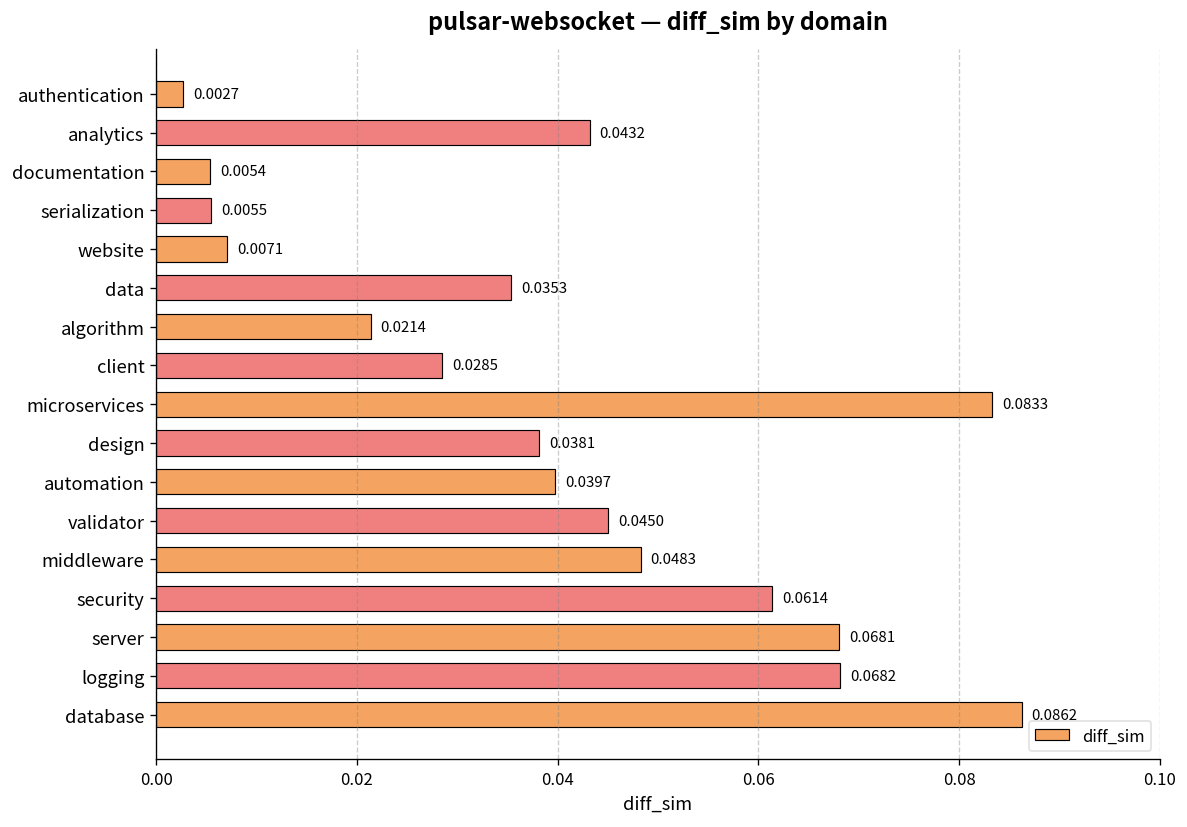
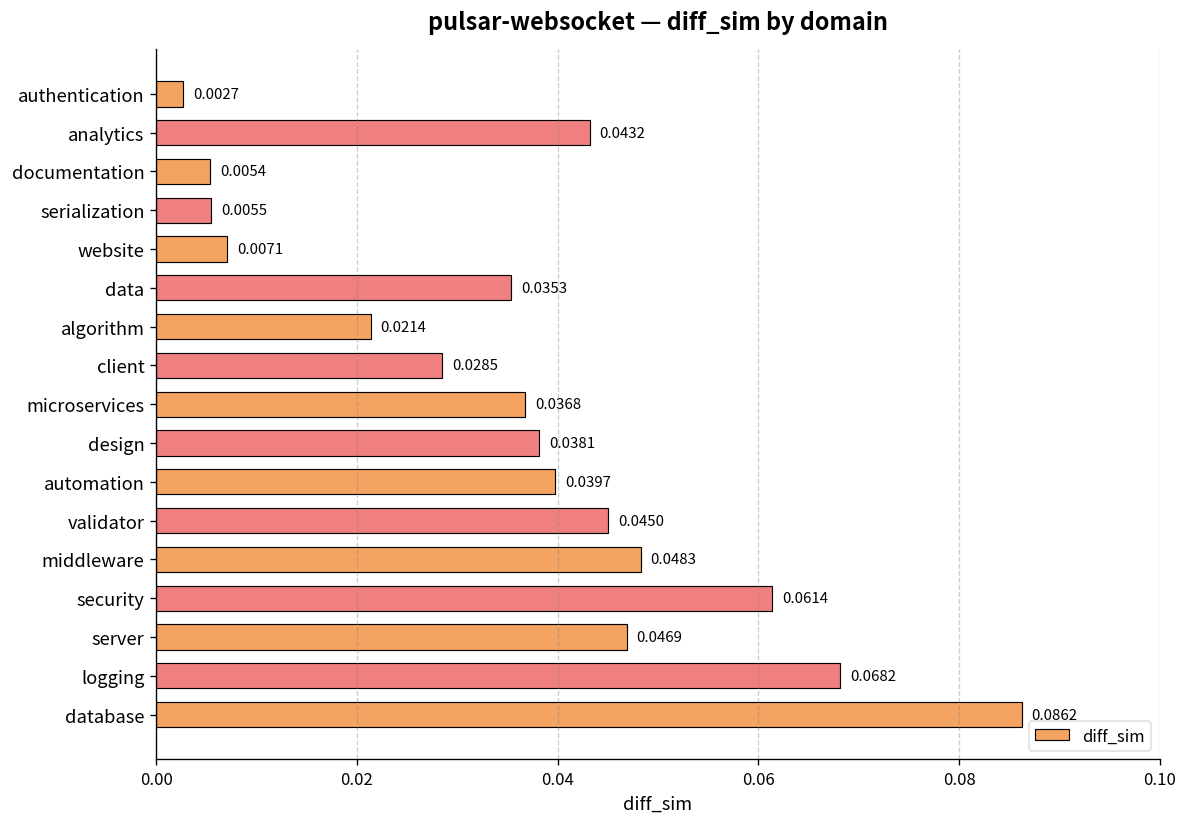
microservices: 0.0833 -> 0.0368
server: 0.0681 -> 0.0469
